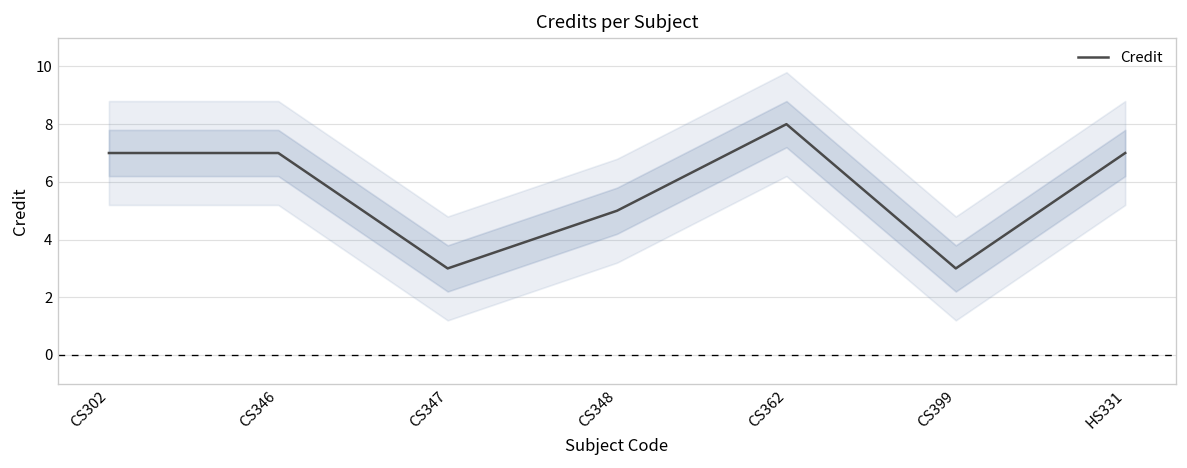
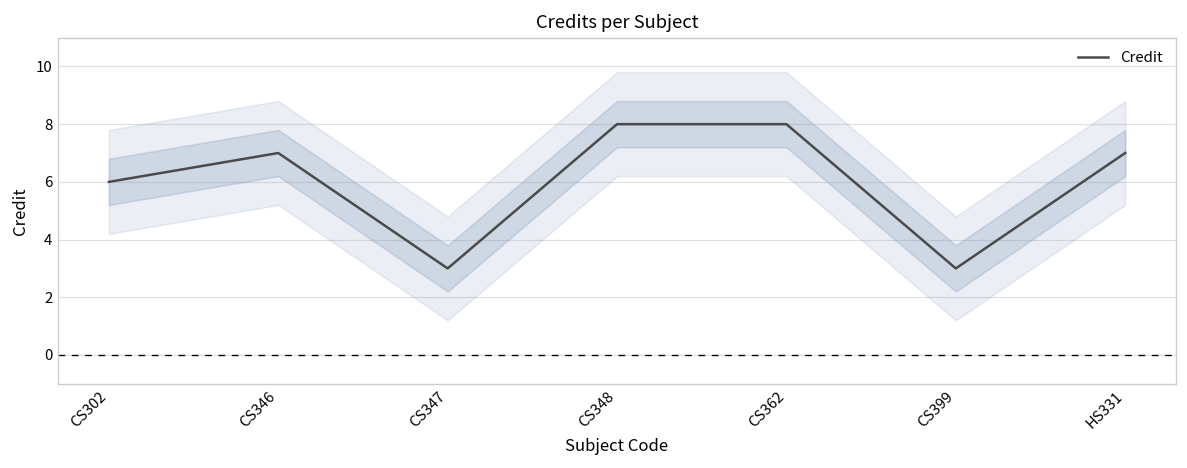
Credit, CS302: 7 -> 6
Credit, CS348: 5 -> 8
